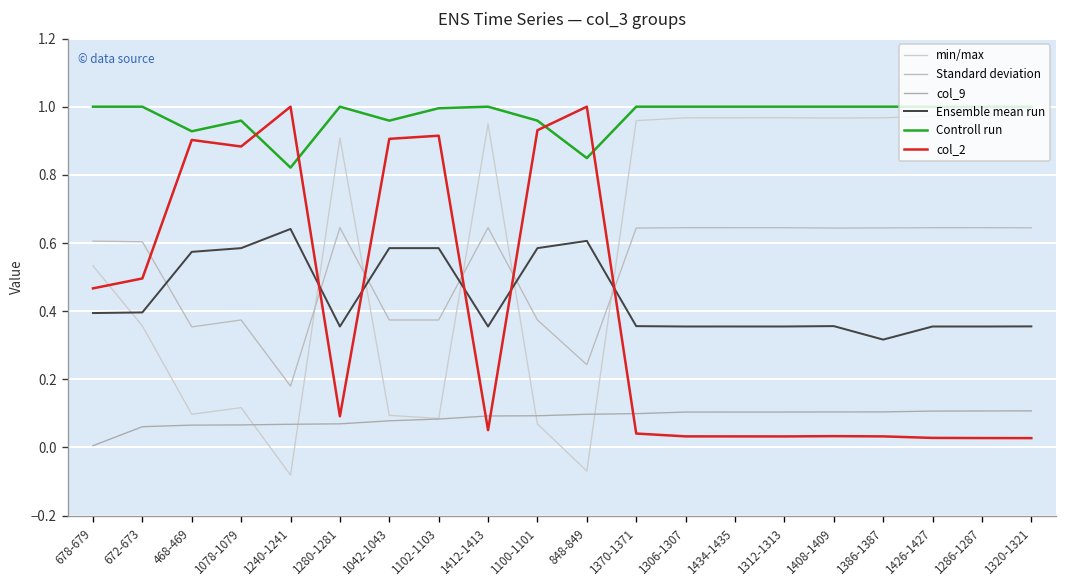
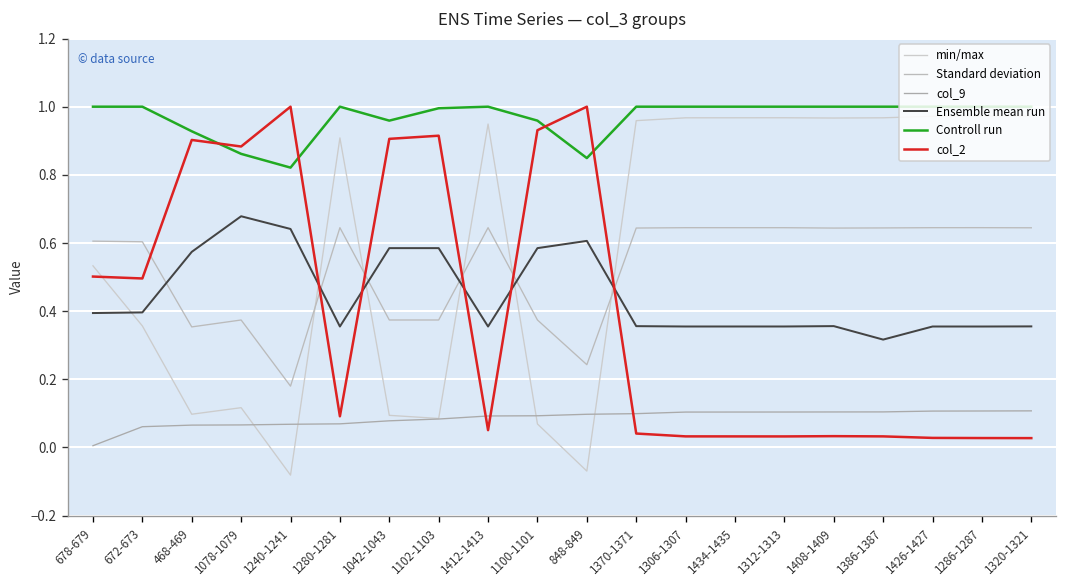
col_2, 678-679: 0.47 -> 0.50
Ensemble mean run, 1078-1079: 0.58 -> 0.68
Controll run, 1078-1079: 0.96 -> 0.86
